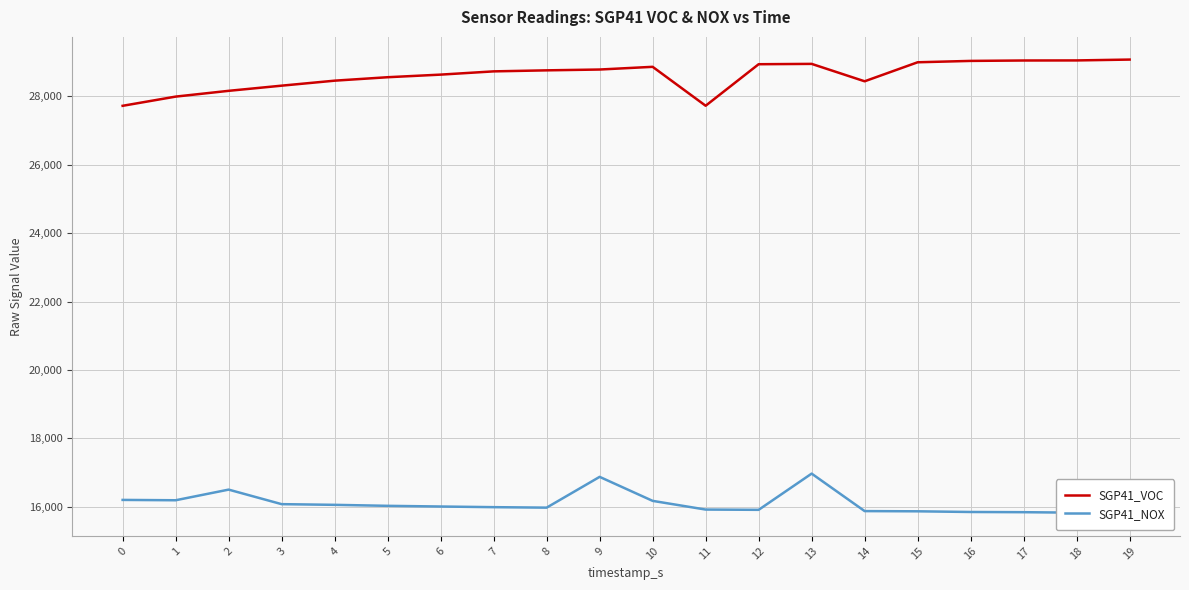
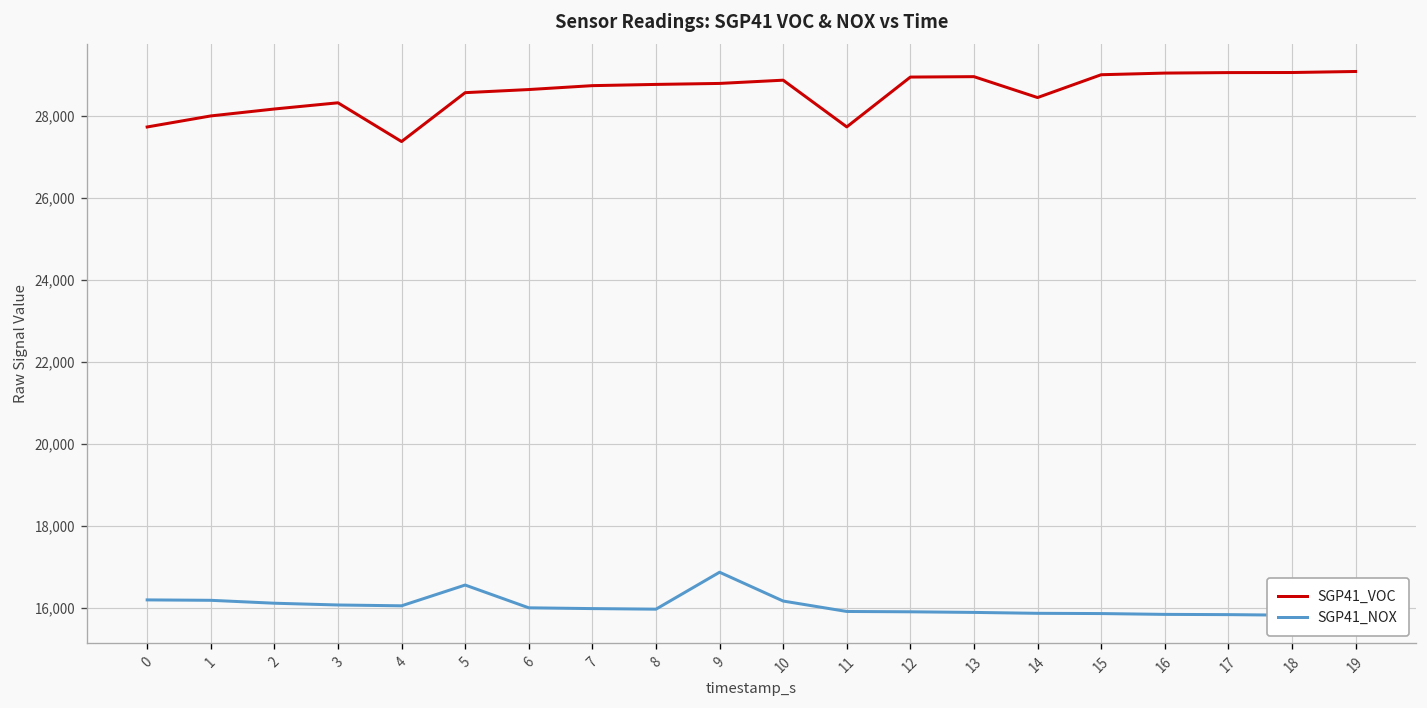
SGP41_NOX, 2: 16,500 -> 16,100
SGP41_VOC, 4: 28,500 -> 27,400
SGP41_NOX, 5: 16,000 -> 16,600
SGP41_NOX, 13: 17,000 -> 15,900
